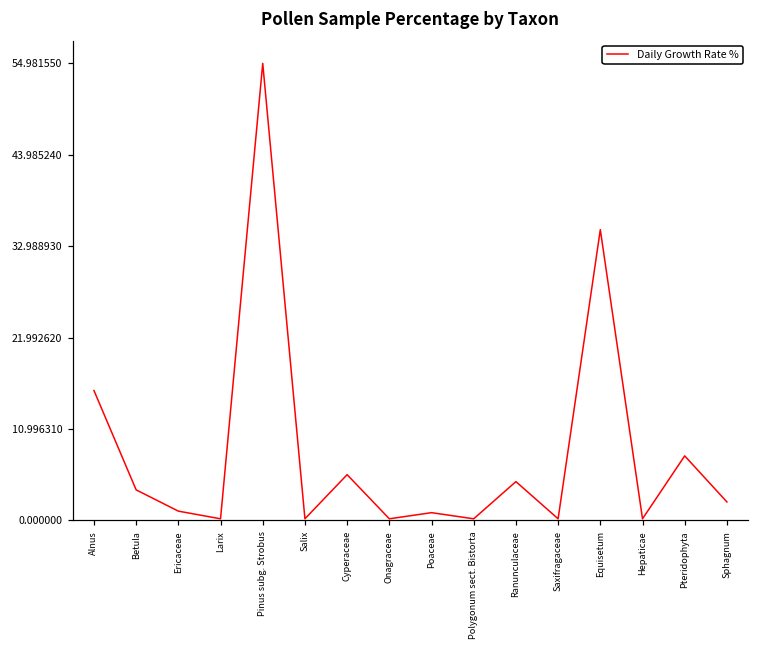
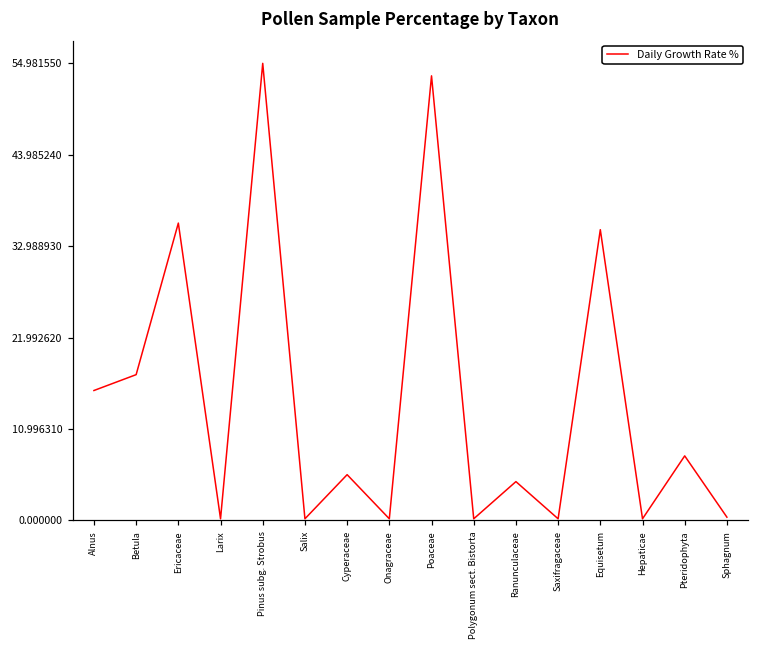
Betula: 4 -> 18
Ericaceae: 1 -> 36
Poaceae: 1 -> 53
Sphagnum: 2 -> 0
